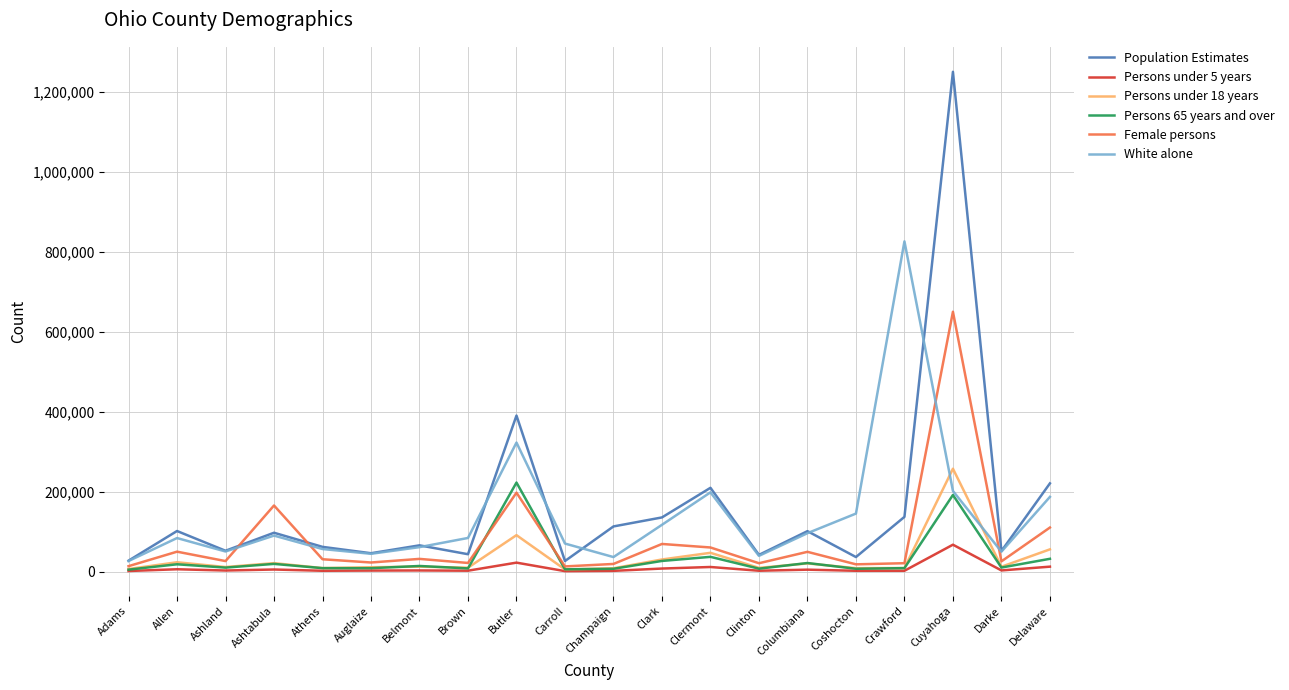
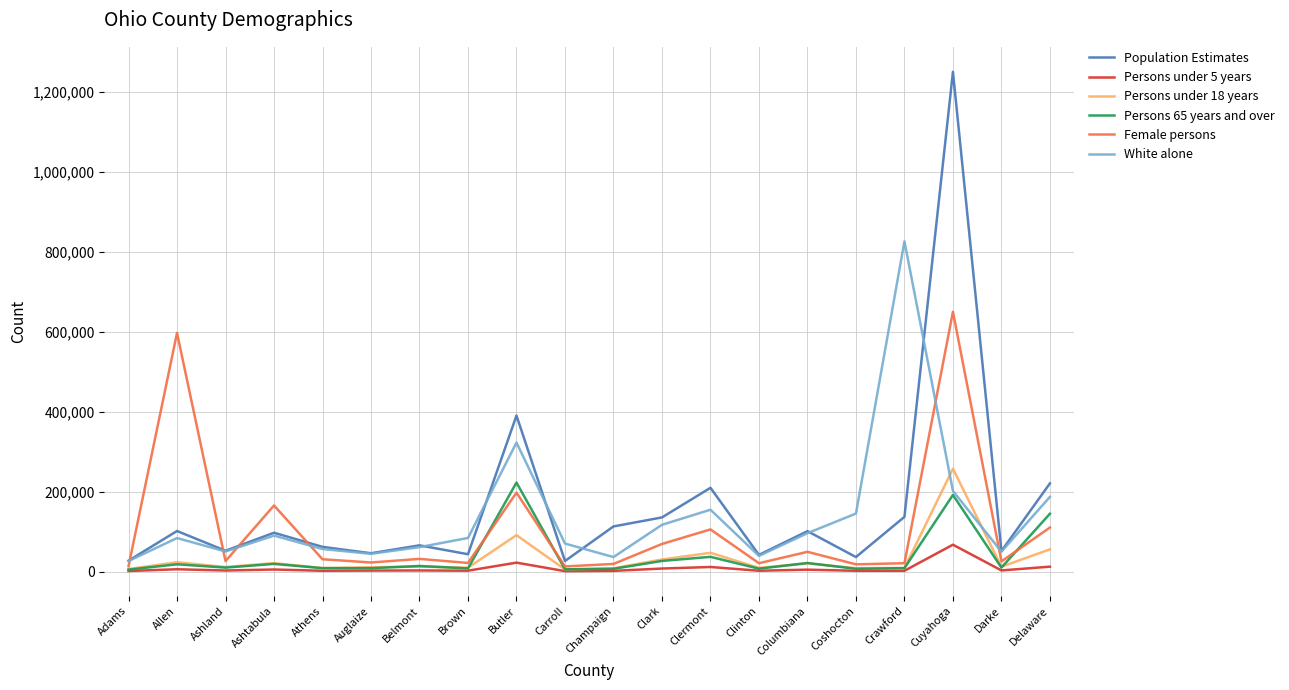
Female persons, Allen: 50,000 -> 600,000
Female persons, Clermont: 60,000 -> 110,000
White alone, Clermont: 200,000 -> 150,000
Persons 65 years and over, Delaware: 30,000 -> 140,000
